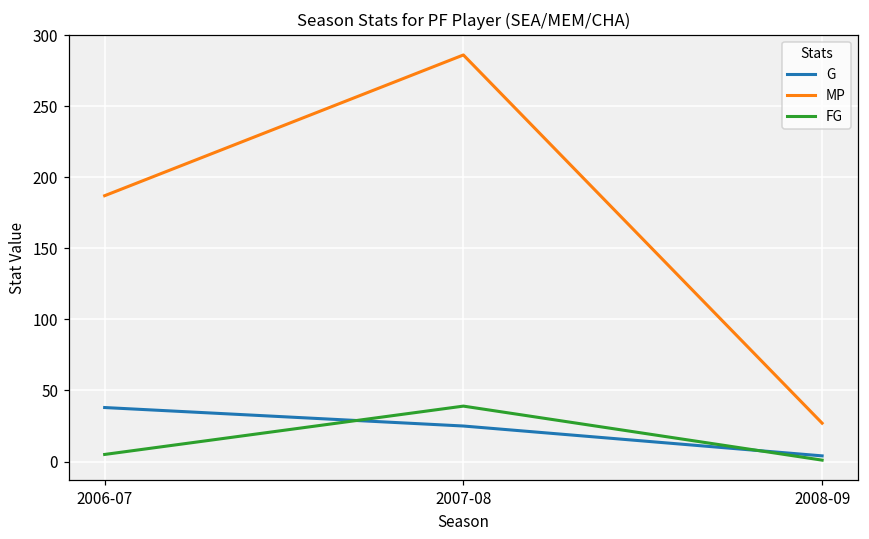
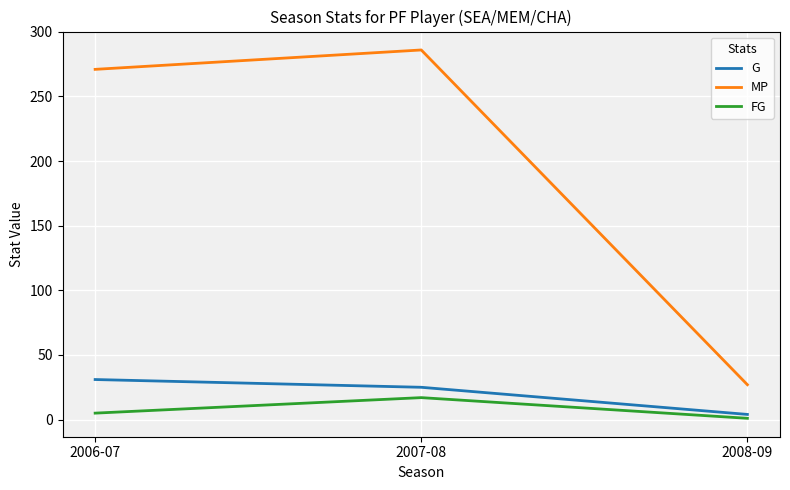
G, 2006-07: 38 -> 31
MP, 2006-07: 187 -> 271
FG, 2007-08: 39 -> 17
